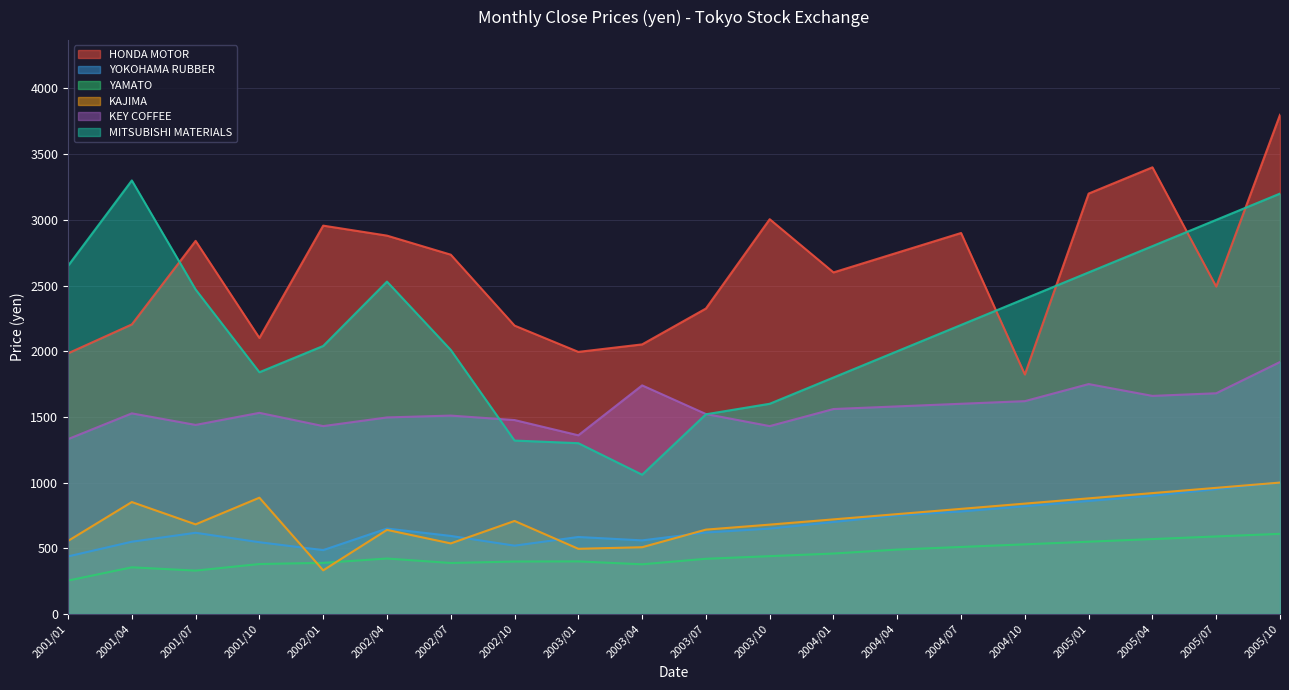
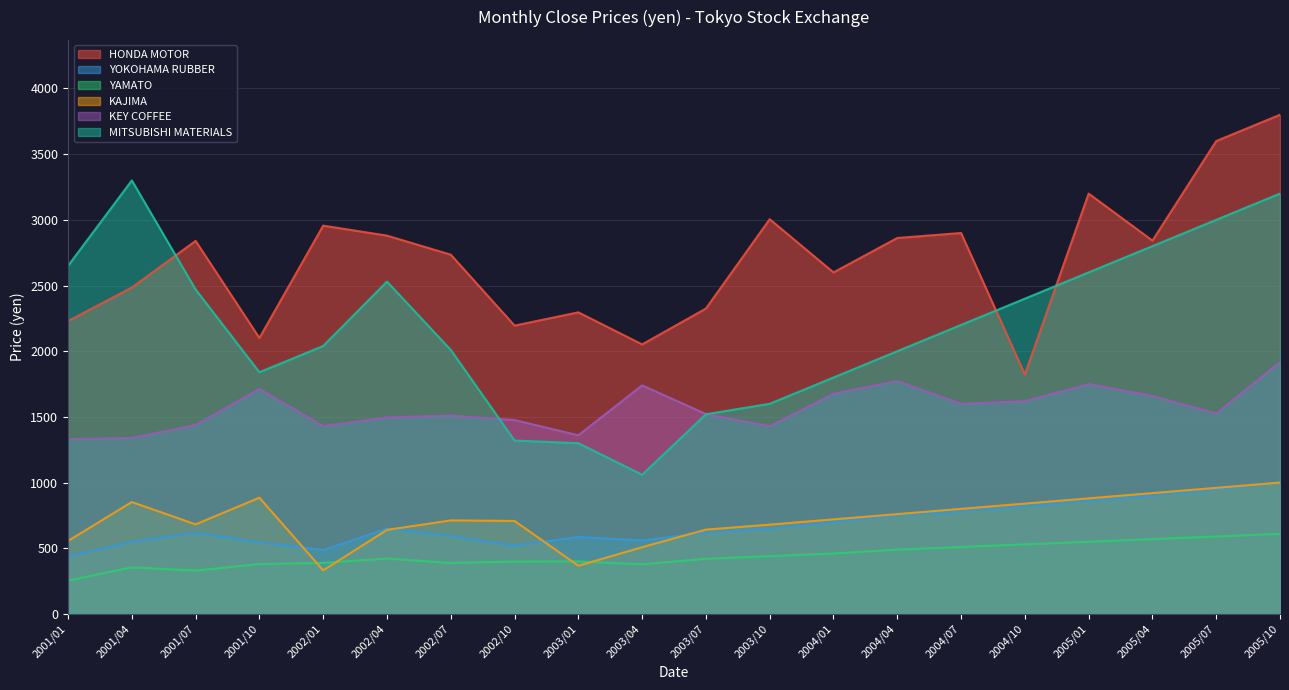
HONDA MOTOR, 2001/01: 1980 -> 2230
HONDA MOTOR, 2001/04: 2200 -> 2490
KEY COFFEE, 2001/04: 1530 -> 1340
KEY COFFEE, 2001/10: 1530 -> 1710
KAJIMA, 2002/07: 540 -> 710
HONDA MOTOR, 2003/01: 2000 -> 2300
KAJIMA, 2003/01: 500 -> 370
KEY COFFEE, 2004/01: 1560 -> 1680
HONDA MOTOR, 2004/04: 2750 -> 2860
KEY COFFEE, 2004/04: 1580 -> 1770
HONDA MOTOR, 2005/04: 3400 -> 2840
HONDA MOTOR, 2005/07: 2490 -> 3600
KEY COFFEE, 2005/07: 1680 -> 1530
